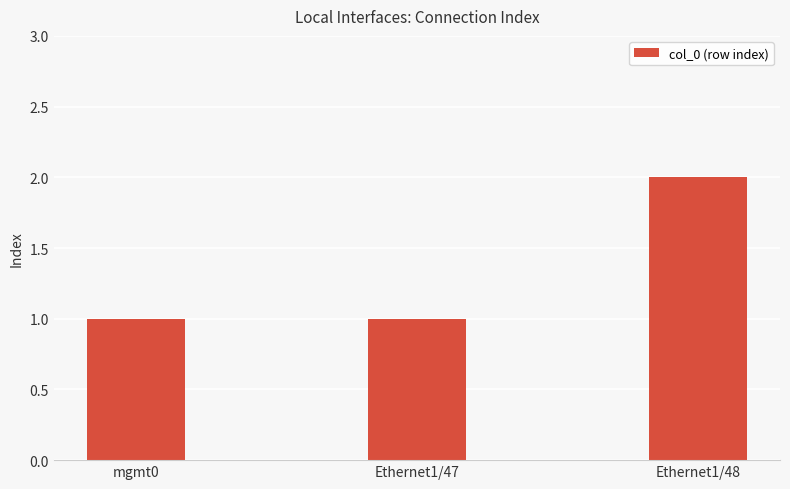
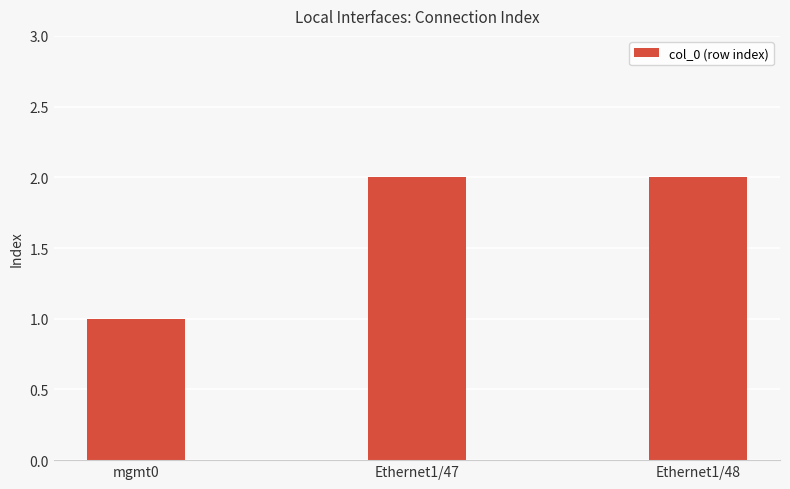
Ethernet1/47: 1 -> 2
